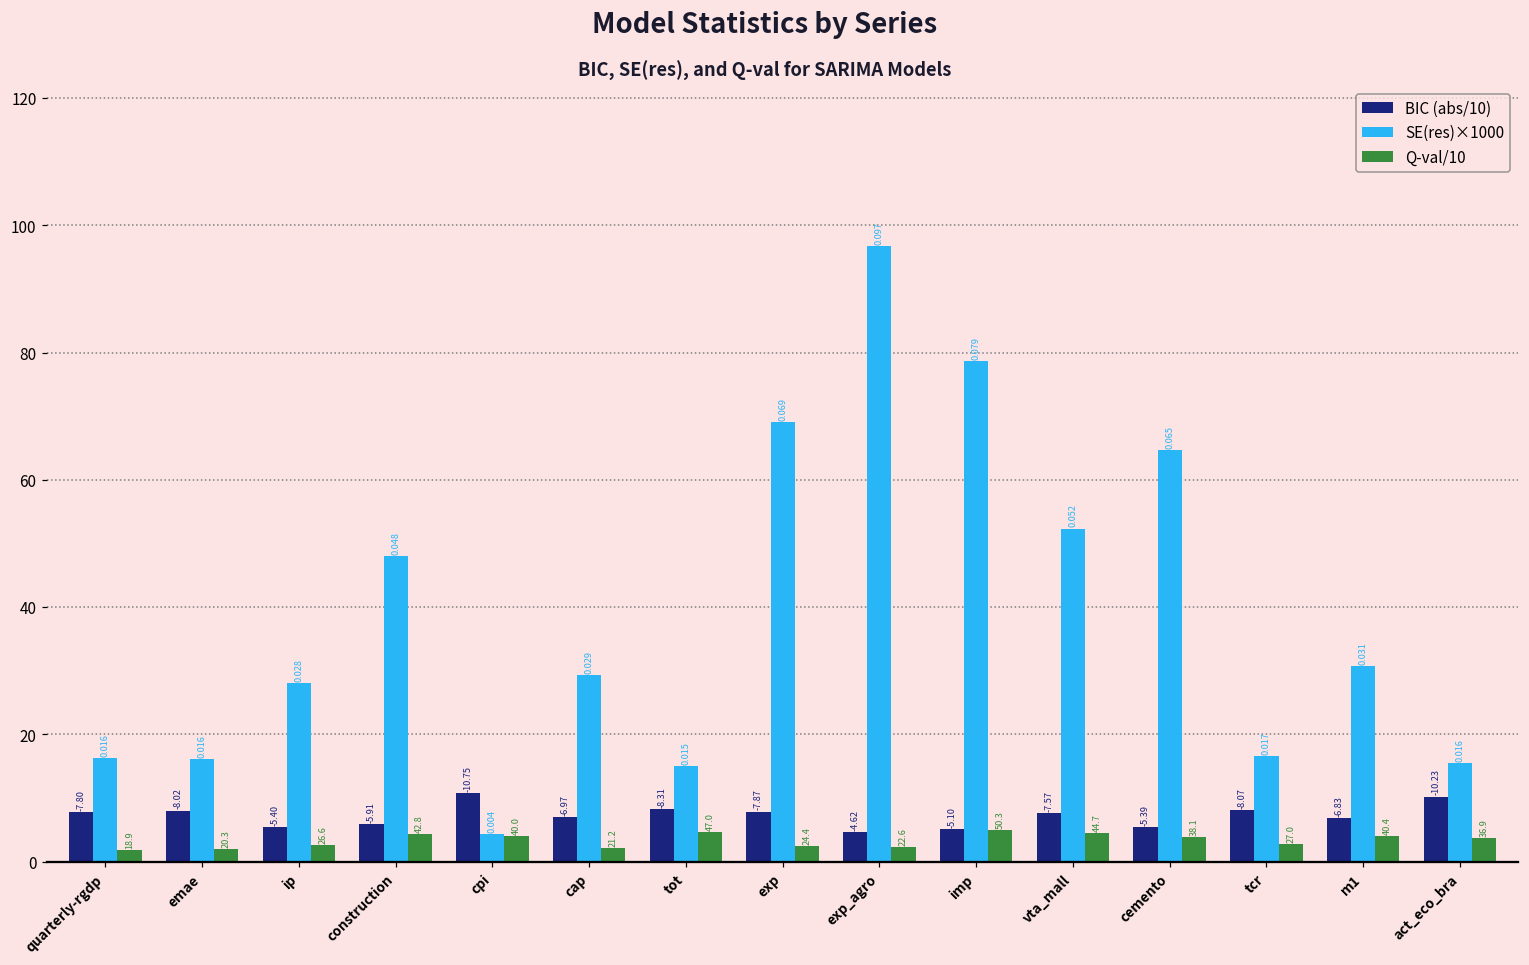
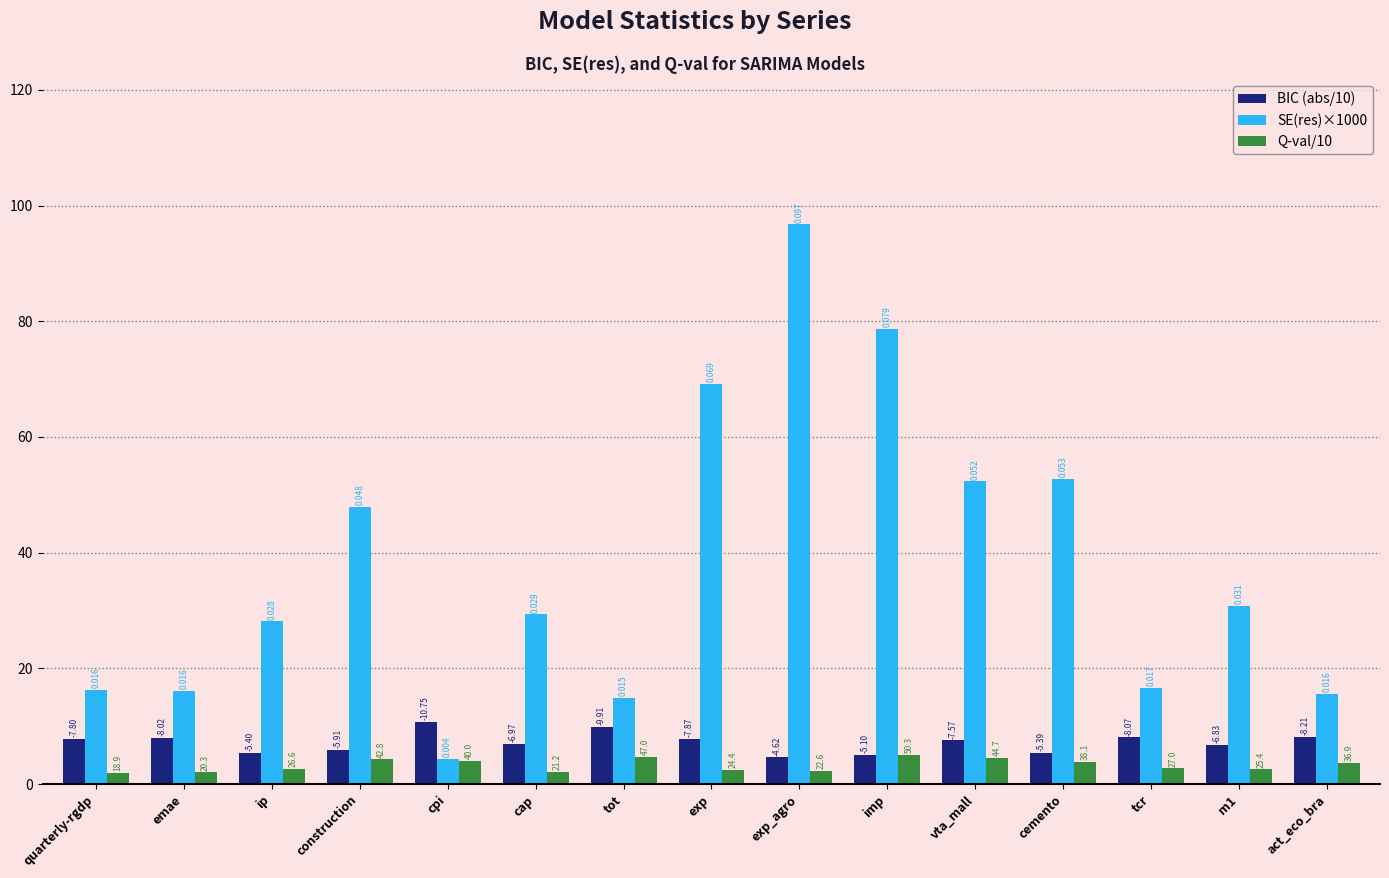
BIC (abs/10), tot: -8.31 -> -9.91
SE(res)×1000, cemento: 0.065 -> 0.053
Q-val/10, m1: 40.4 -> 25.4
BIC (abs/10), act_eco_bra: -10.23 -> -8.21
